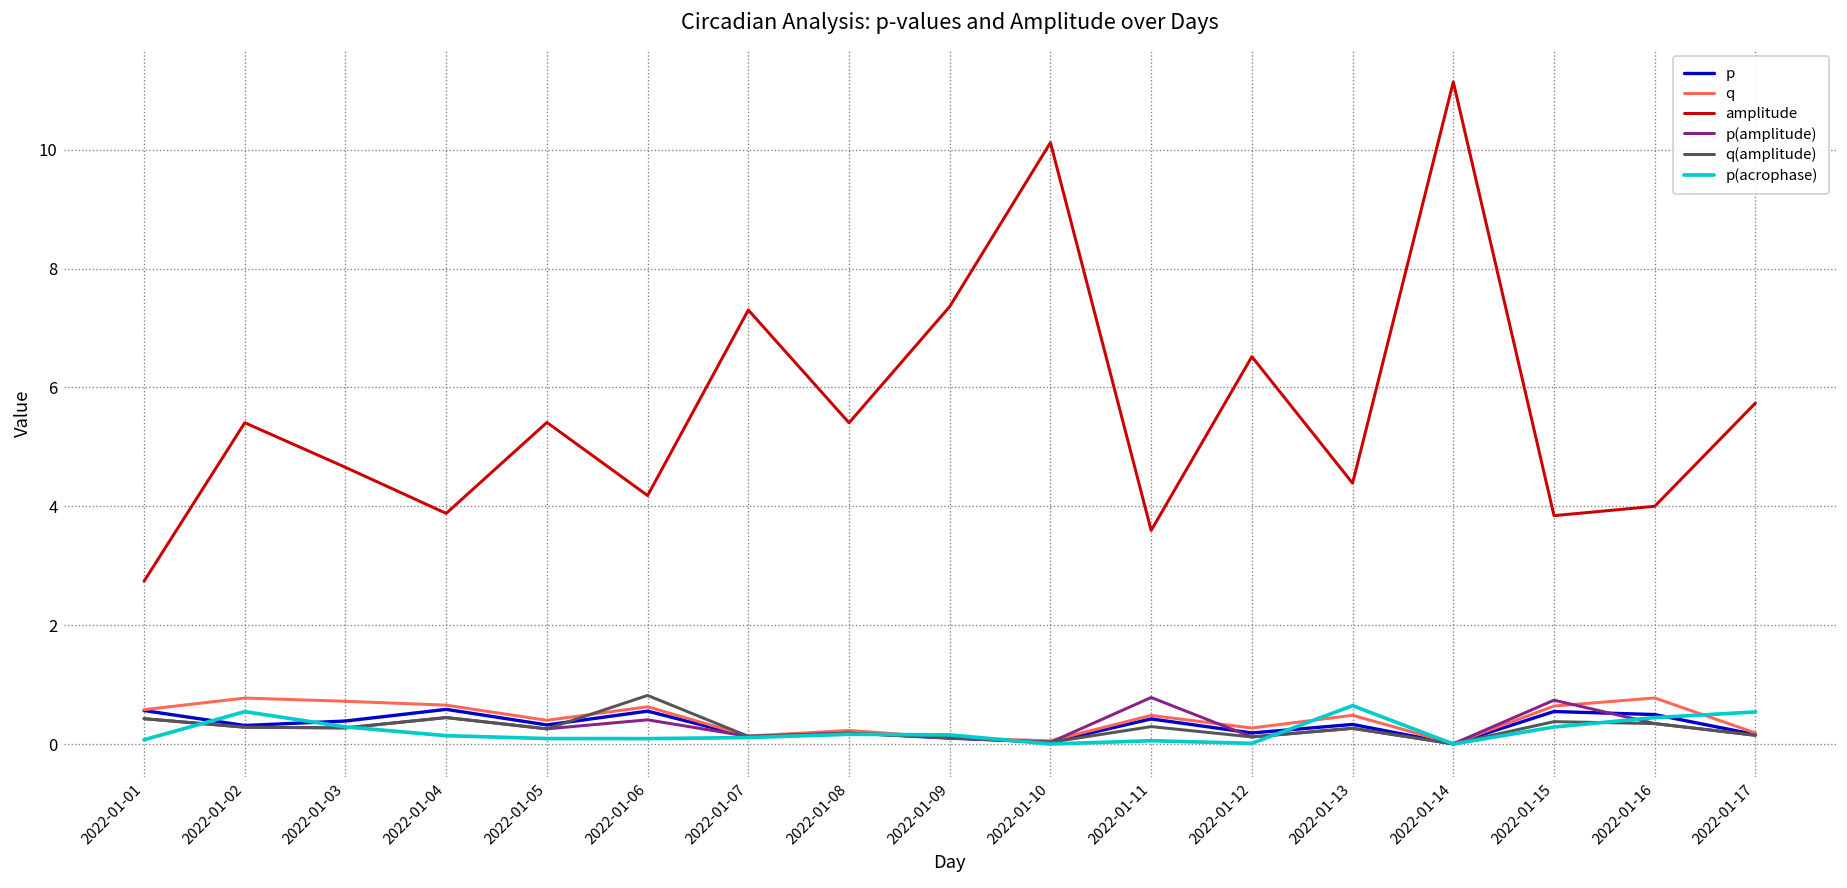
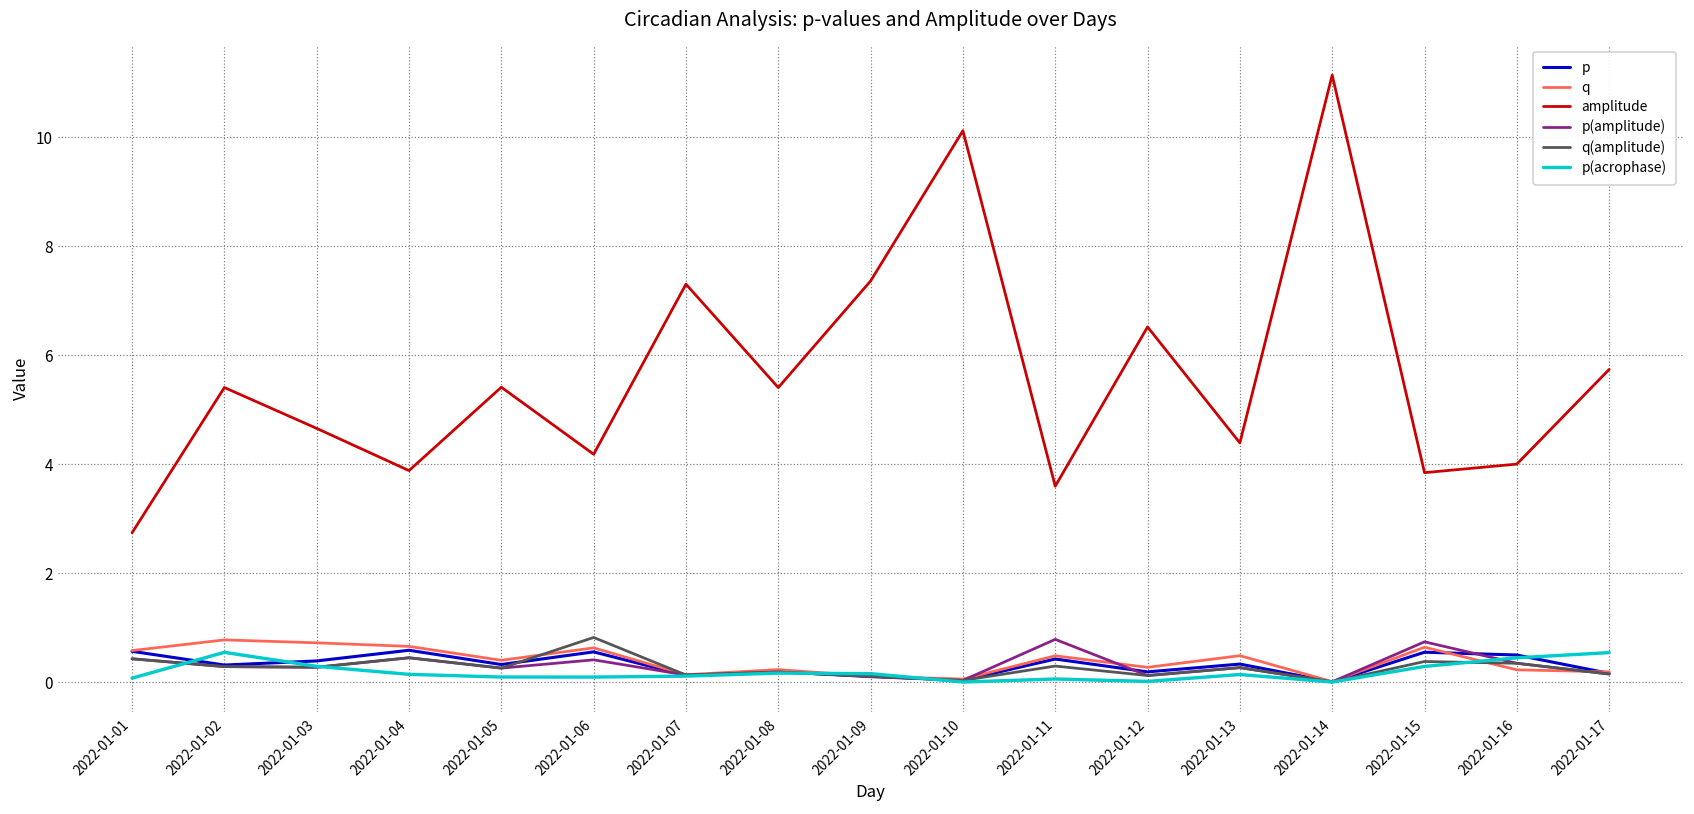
p(acrophase), 2022-01-13: 0.6 -> 0.1
q, 2022-01-16: 0.8 -> 0.2
